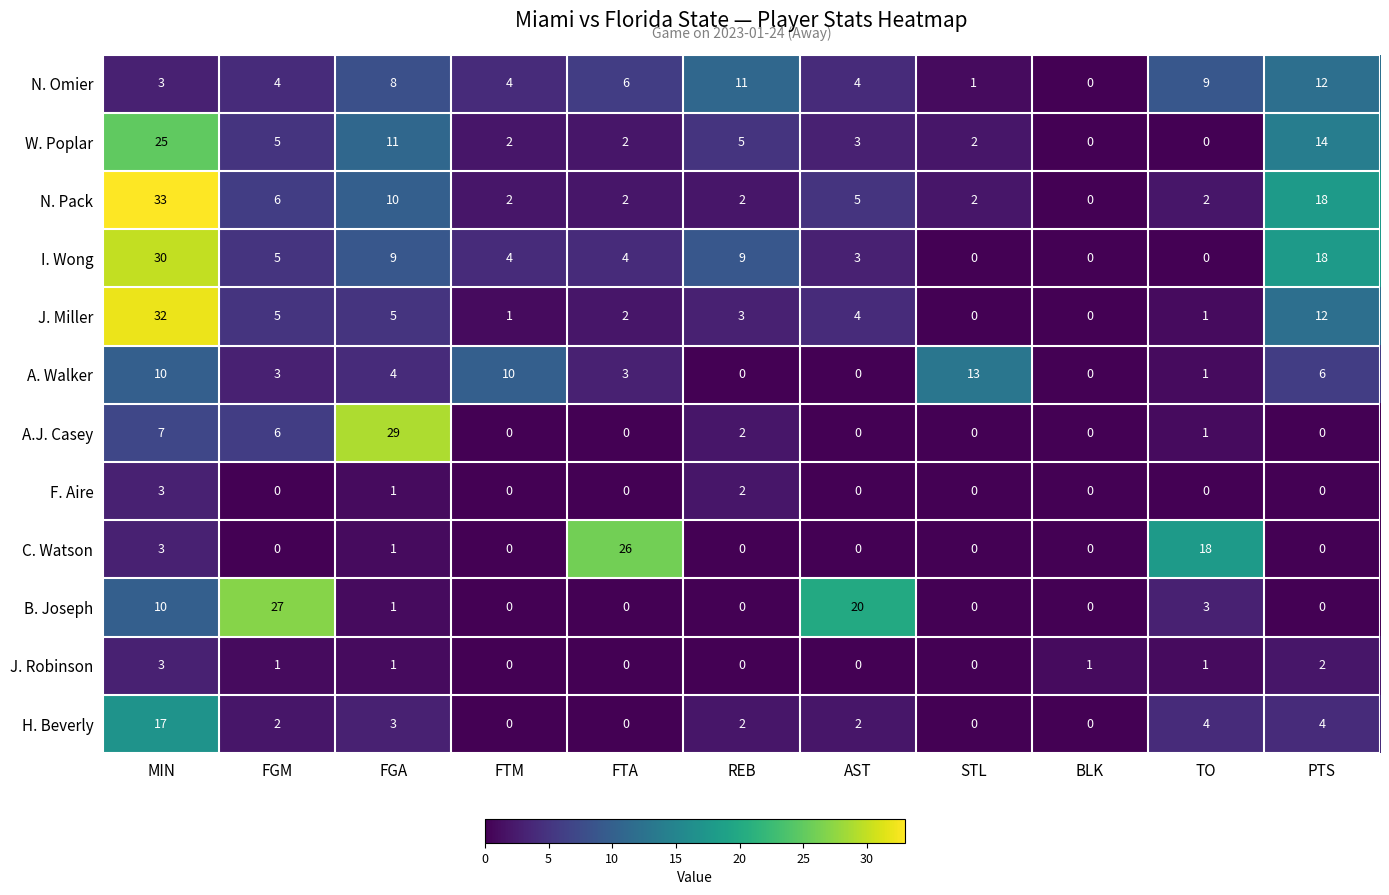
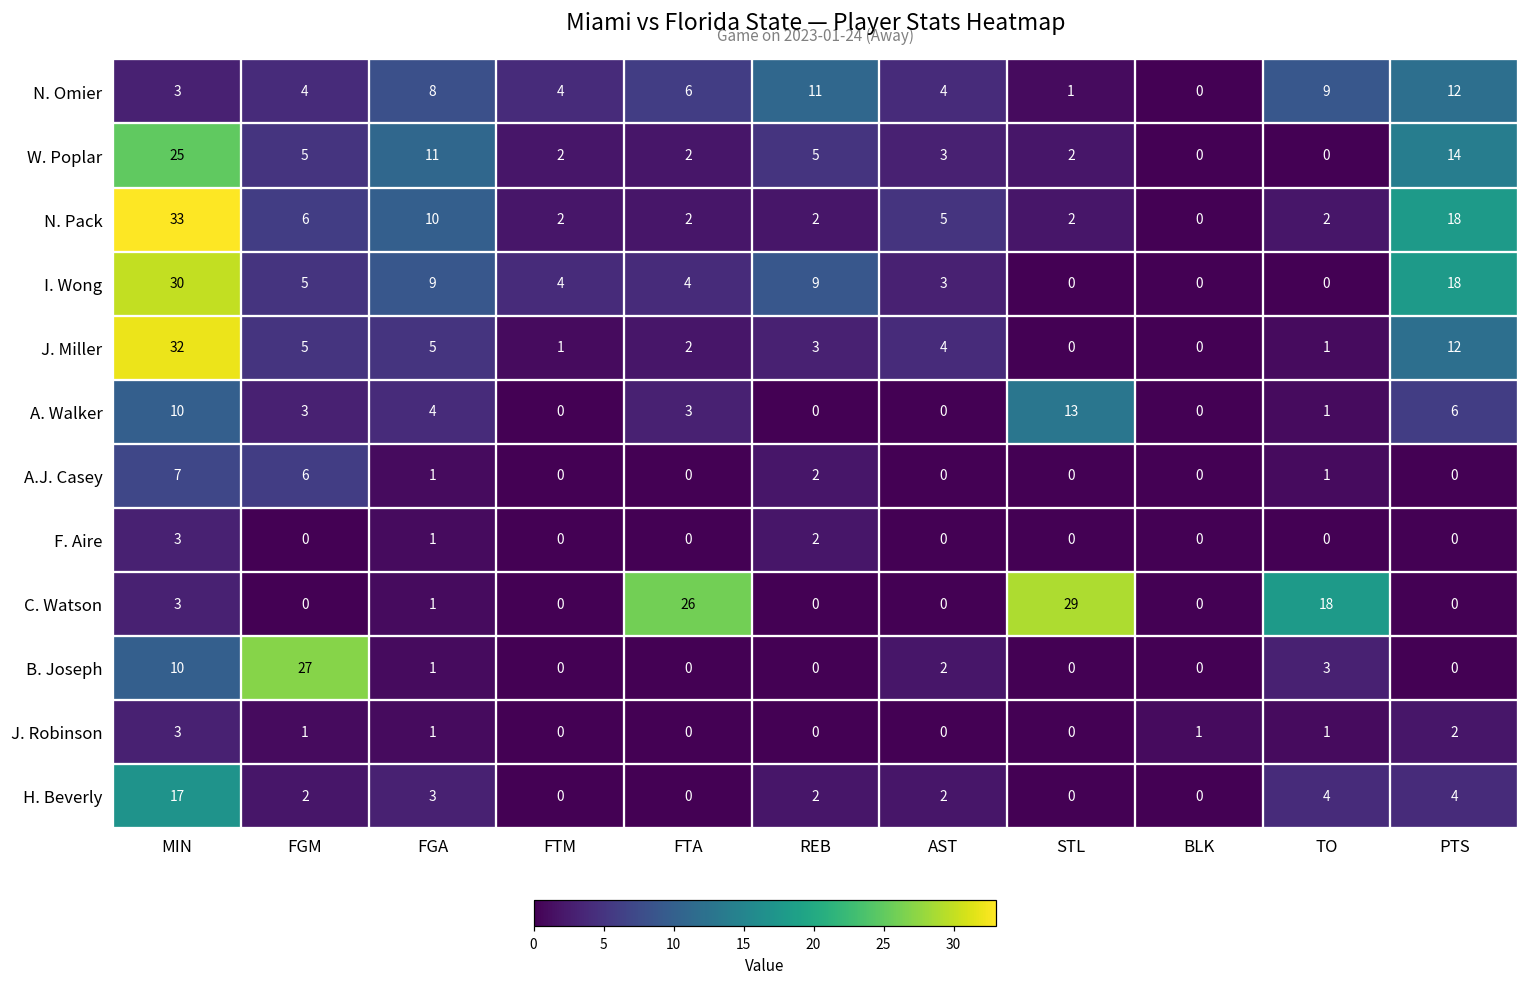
A. Walker, FTM: 10 -> 0
A.J. Casey, FGA: 29 -> 1
C. Watson, STL: 0 -> 29
B. Joseph, AST: 20 -> 2
